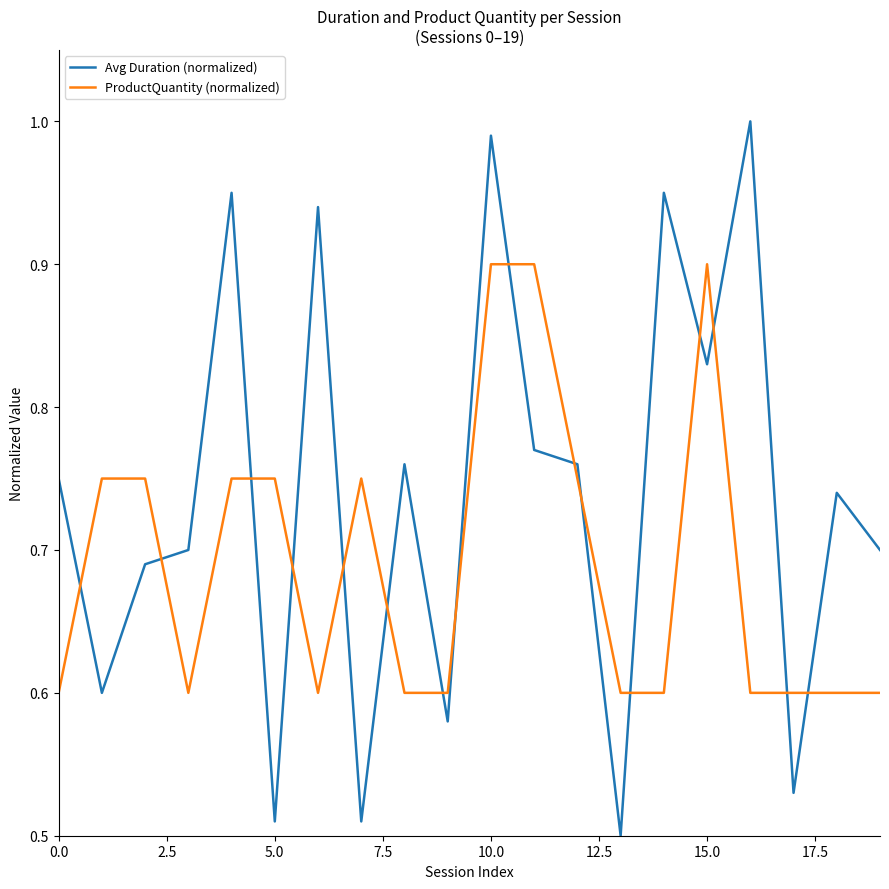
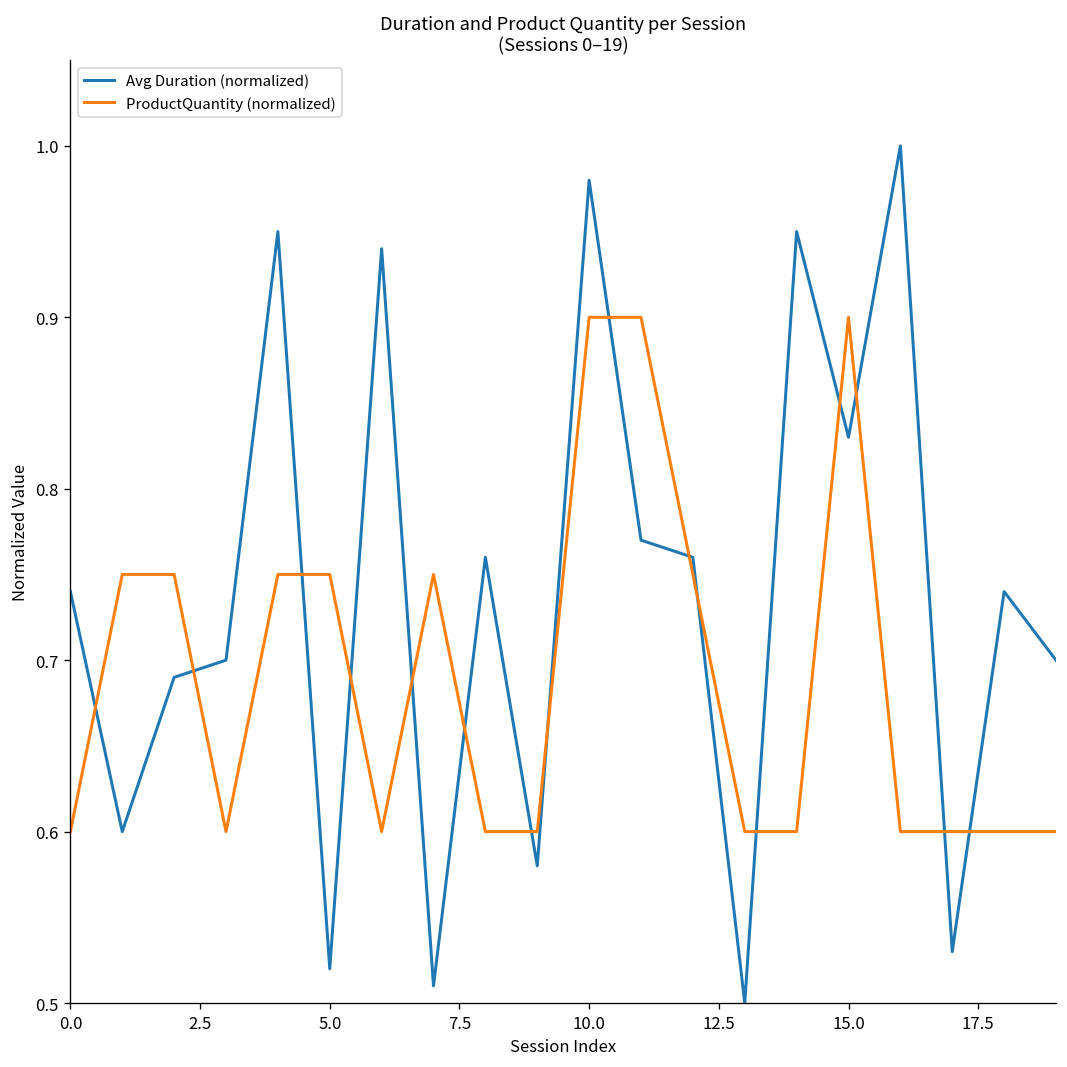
Avg Duration (normalized), 0.0: 0.750 -> 0.740
Avg Duration (normalized), 5.0: 0.510 -> 0.520
Avg Duration (normalized), 10.0: 0.990 -> 0.980
